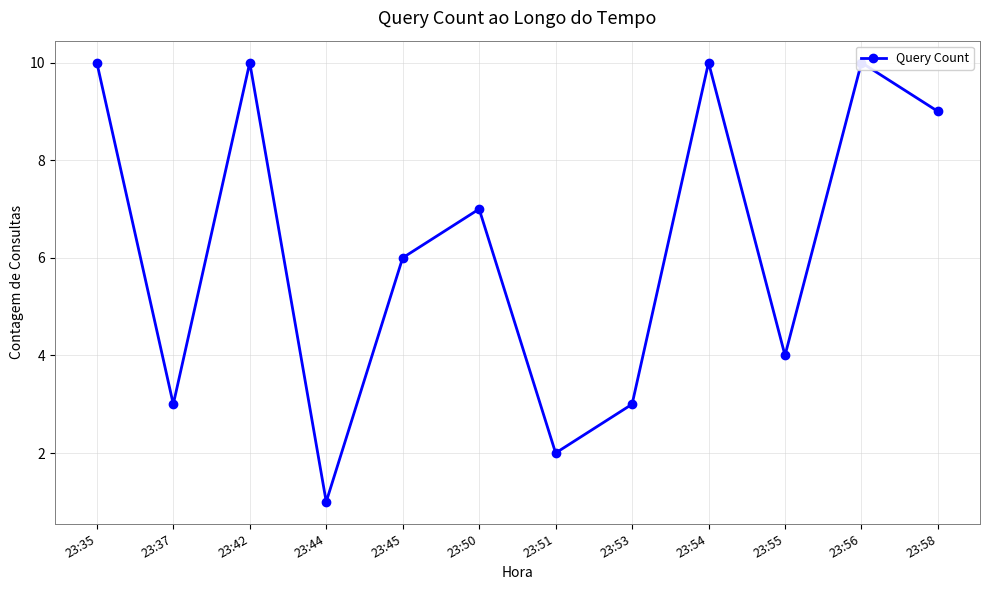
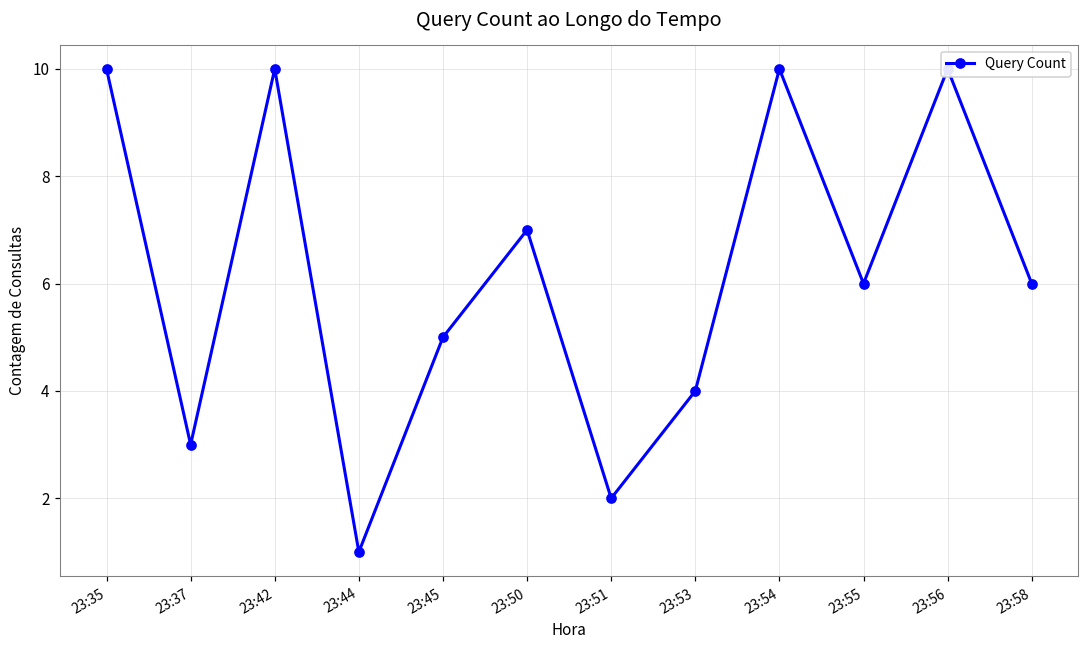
23:45: 6 -> 5
23:53: 3 -> 4
23:55: 4 -> 6
23:58: 9 -> 6
